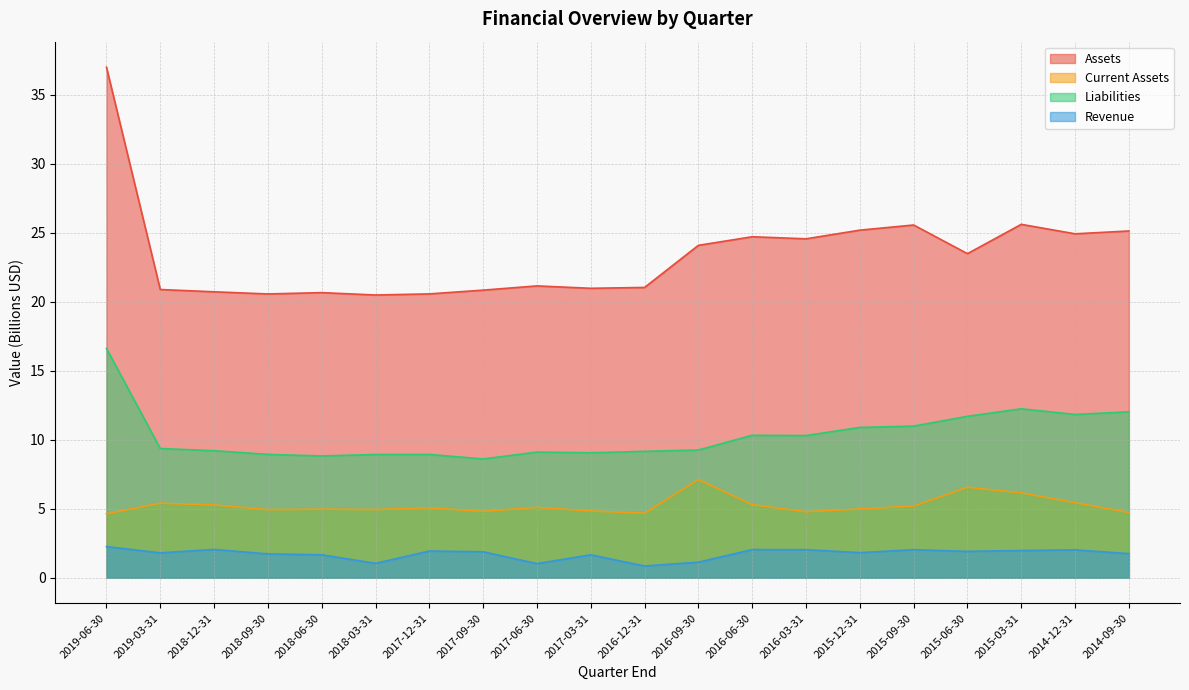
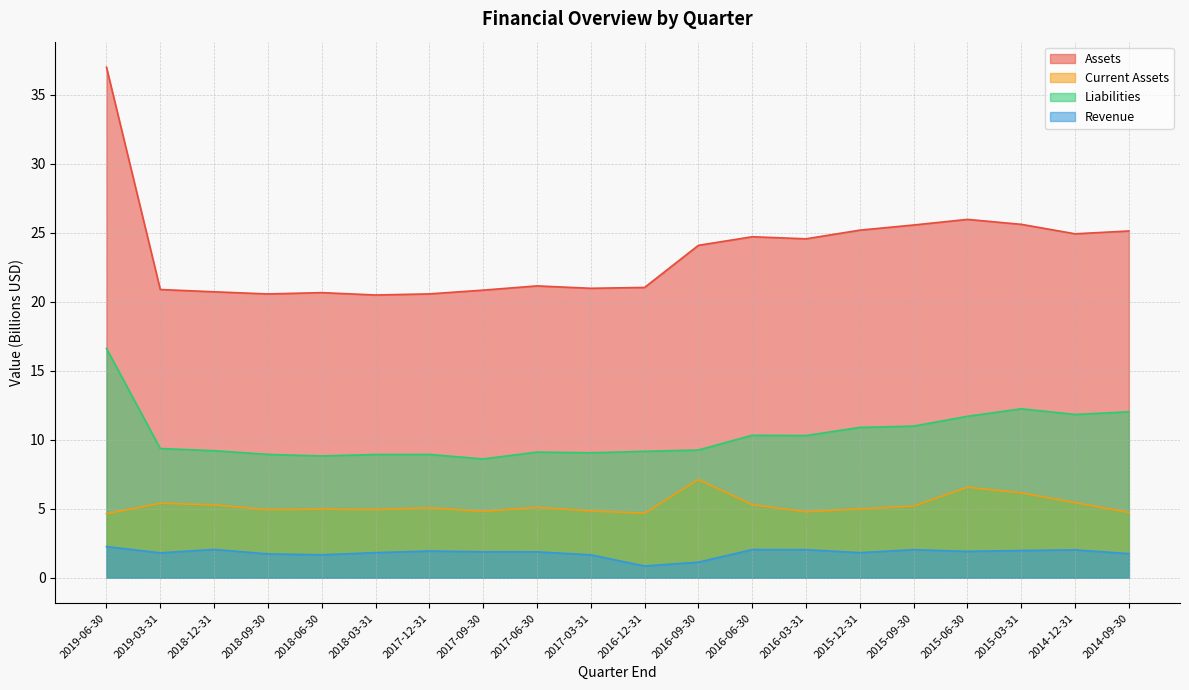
Revenue, 2018-03-31: 1.0 -> 1.8
Revenue, 2017-06-30: 1.0 -> 1.9
Assets, 2015-06-30: 23.5 -> 26.0
